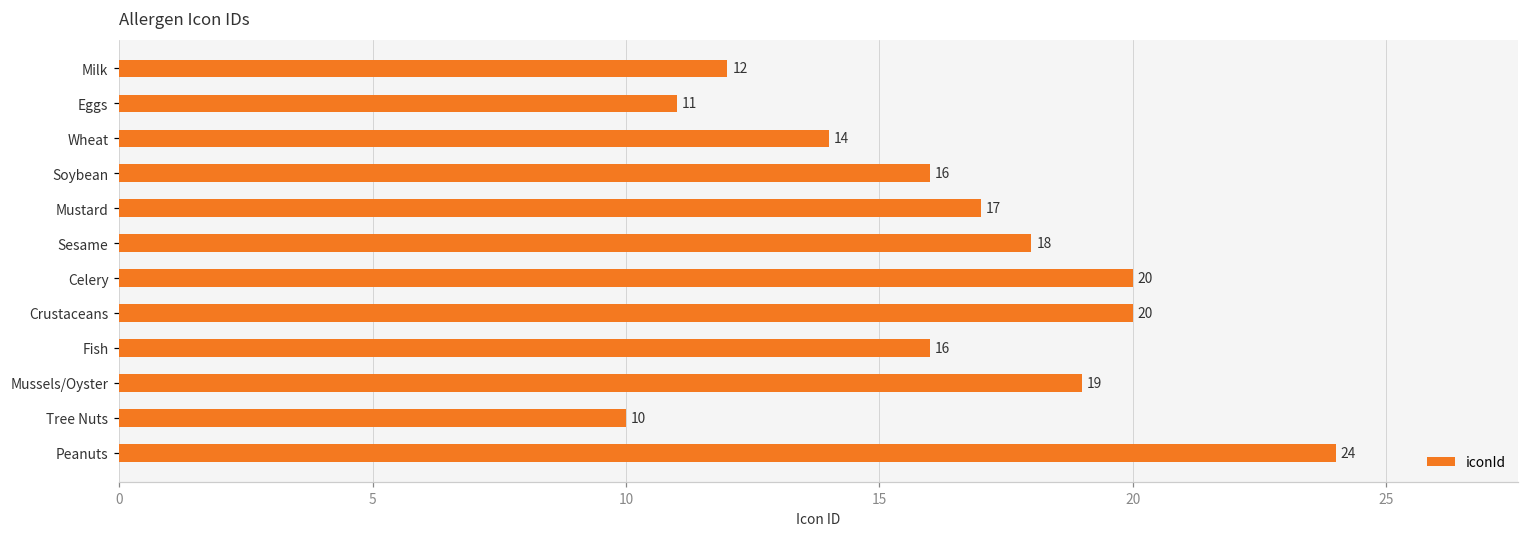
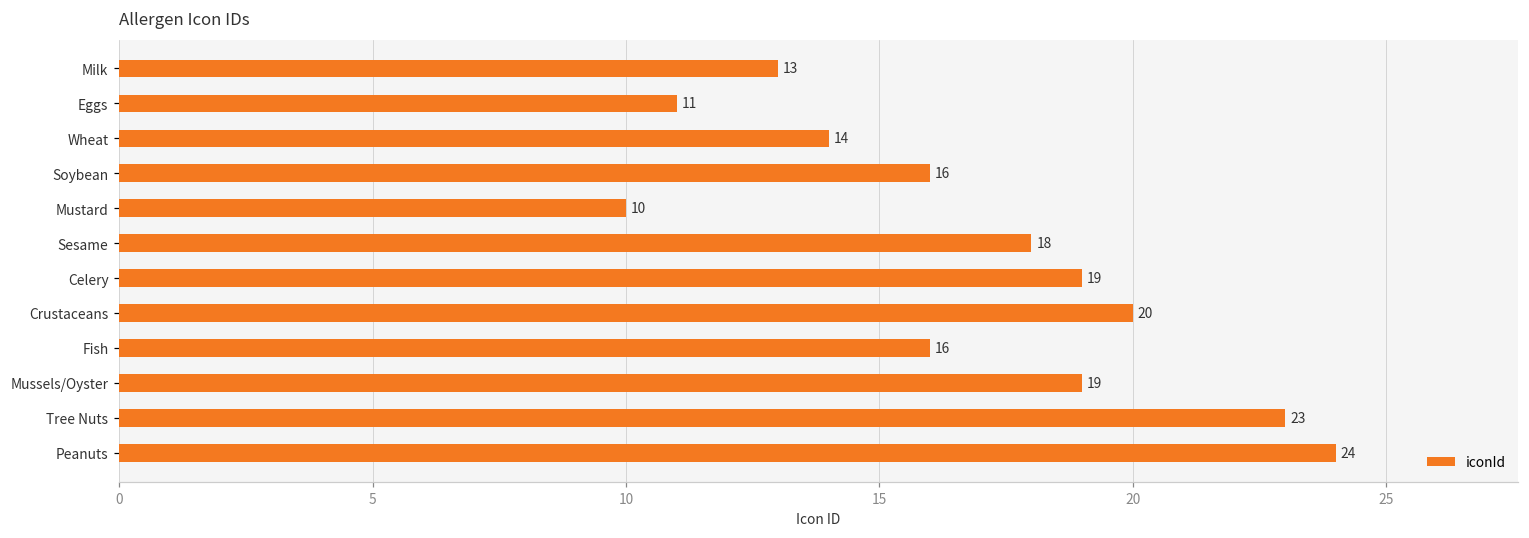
Milk: 12 -> 13
Mustard: 17 -> 10
Celery: 20 -> 19
Tree Nuts: 10 -> 23
